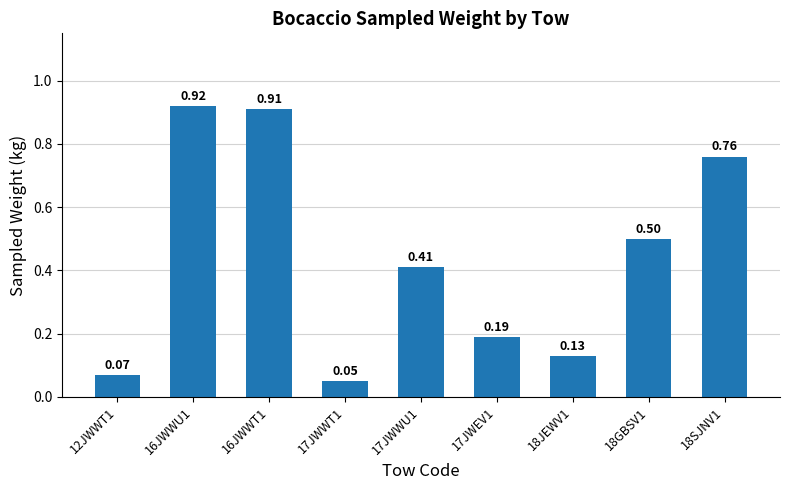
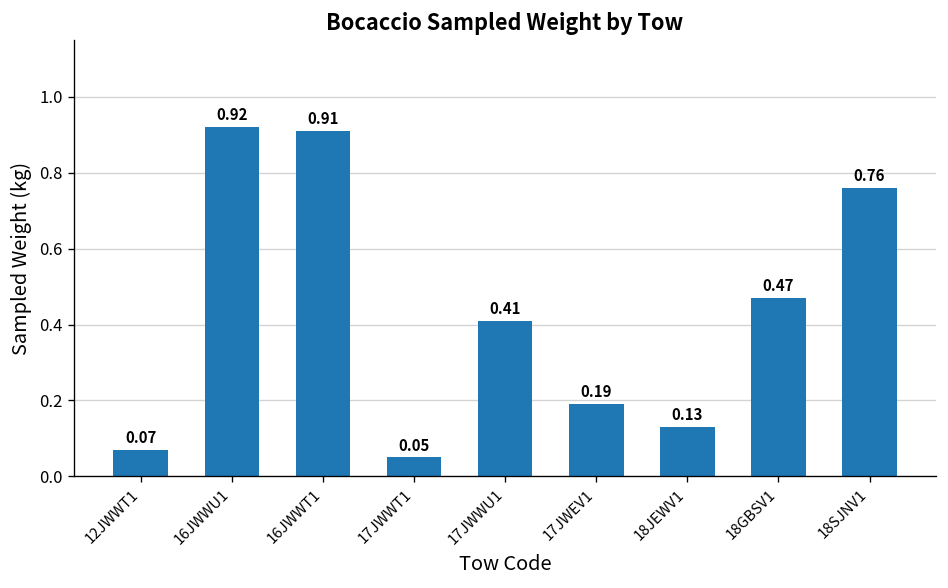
18GBSV1: 0.50 -> 0.47
